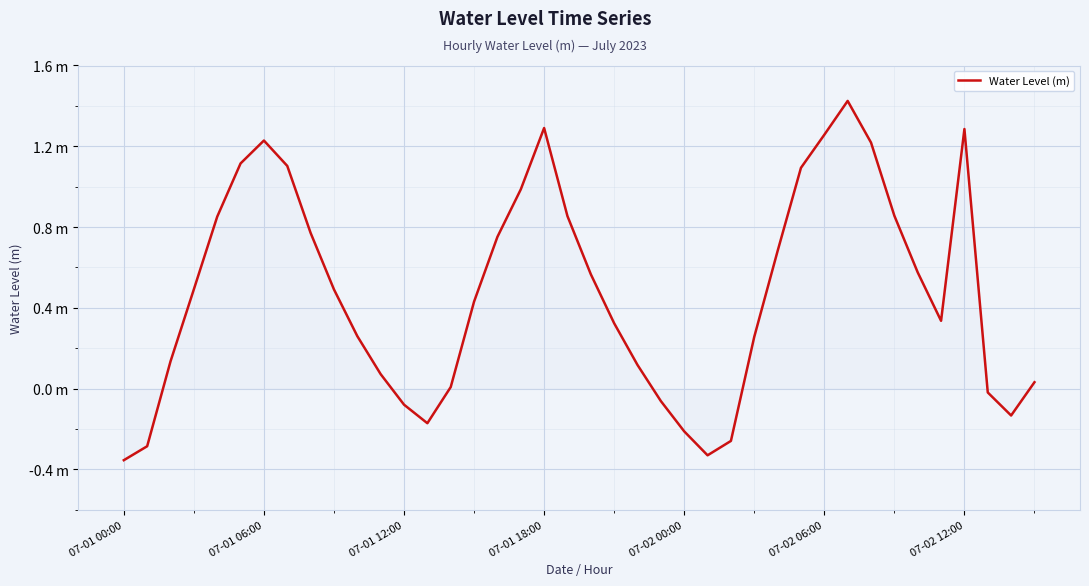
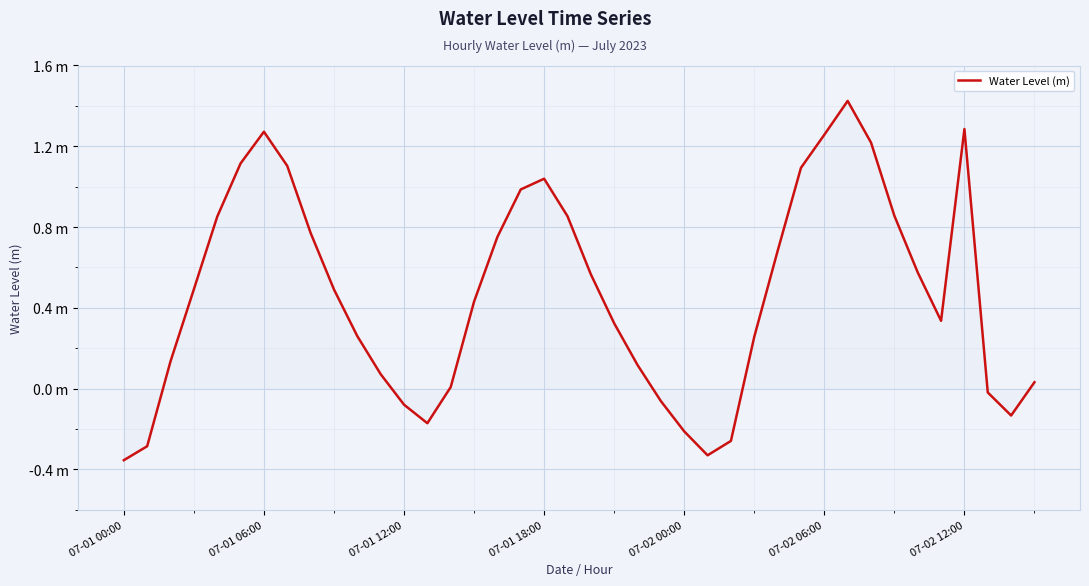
Water Level (m), 07-01 06:00: 1.23 m -> 1.27 m
Water Level (m), 07-01 18:00: 1.29 m -> 1.04 m
